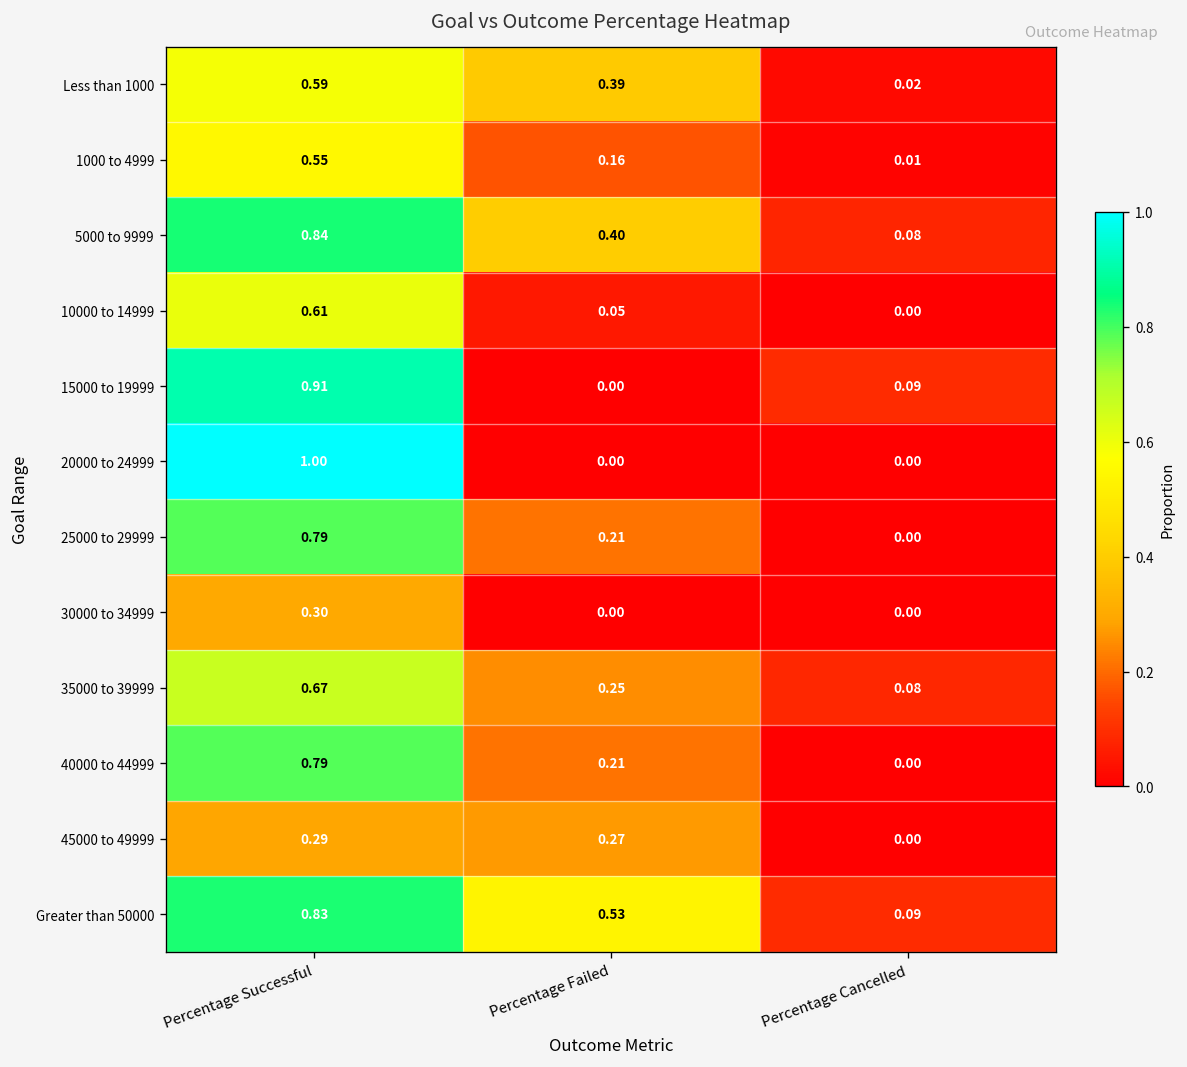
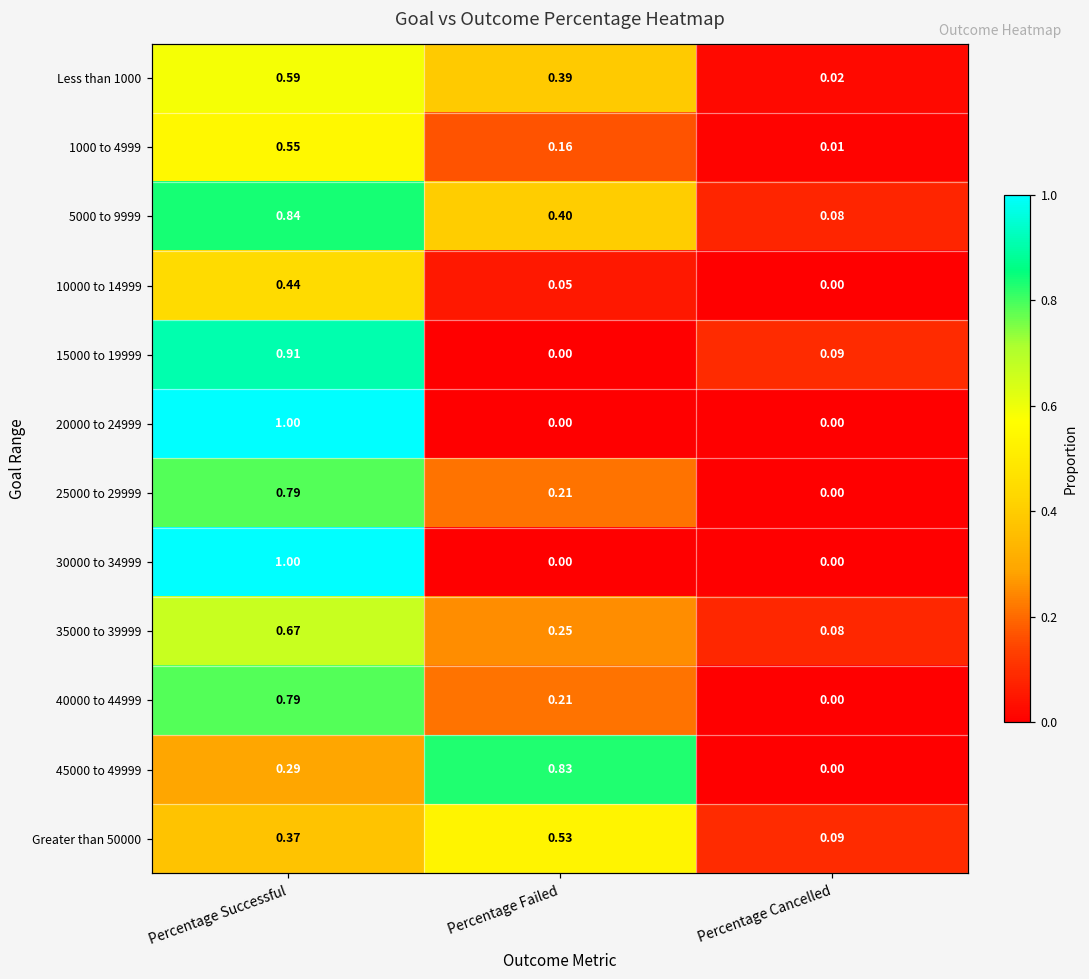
10000 to 14999, Percentage Successful: 0.61 -> 0.44
30000 to 34999, Percentage Successful: 0.30 -> 1.00
45000 to 49999, Percentage Failed: 0.27 -> 0.83
Greater than 50000, Percentage Successful: 0.83 -> 0.37
